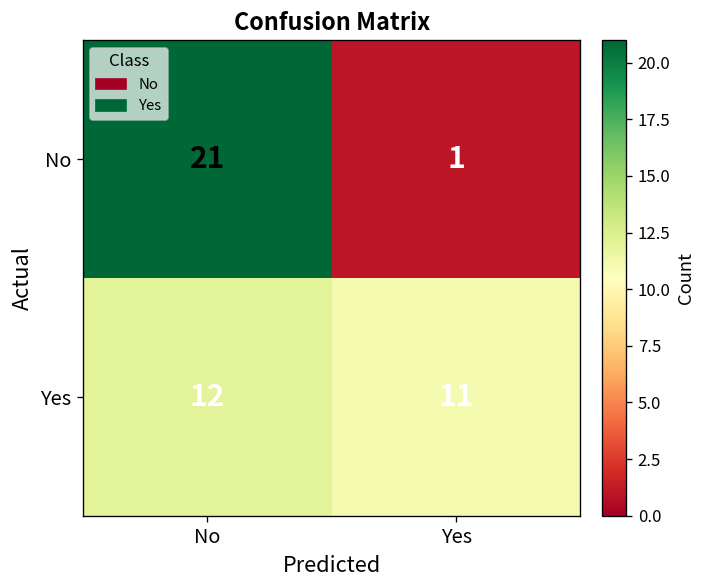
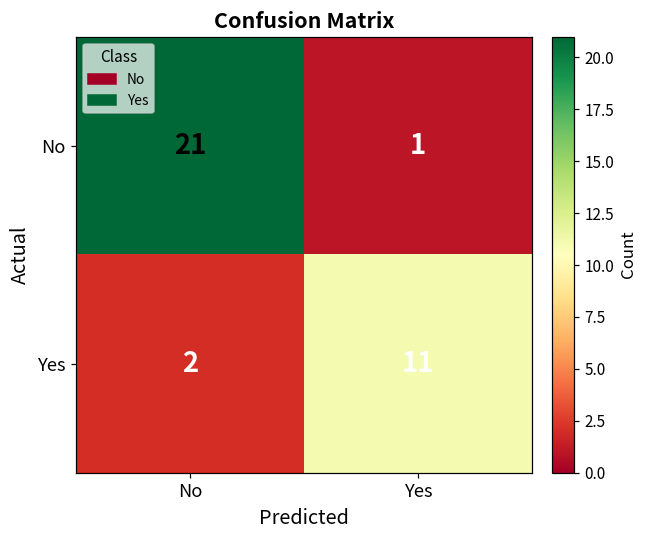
Yes, No: 12 -> 2
